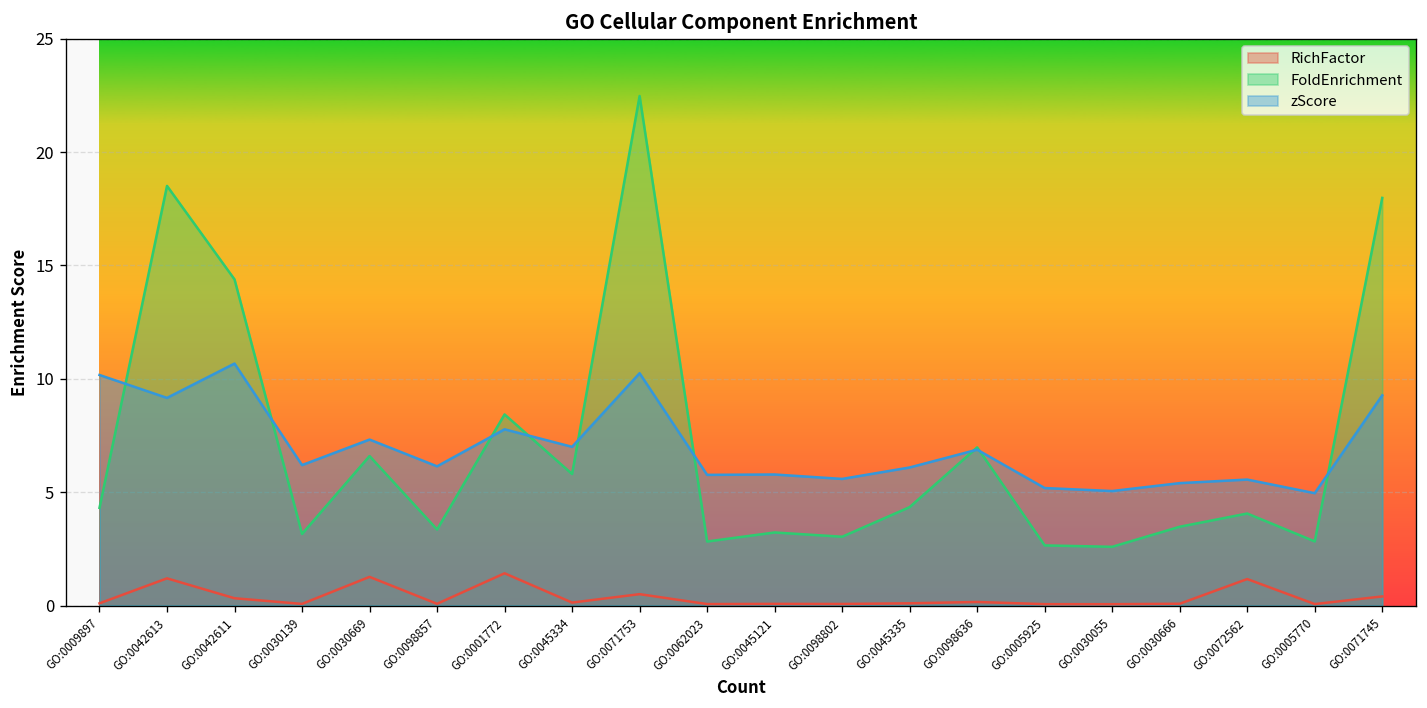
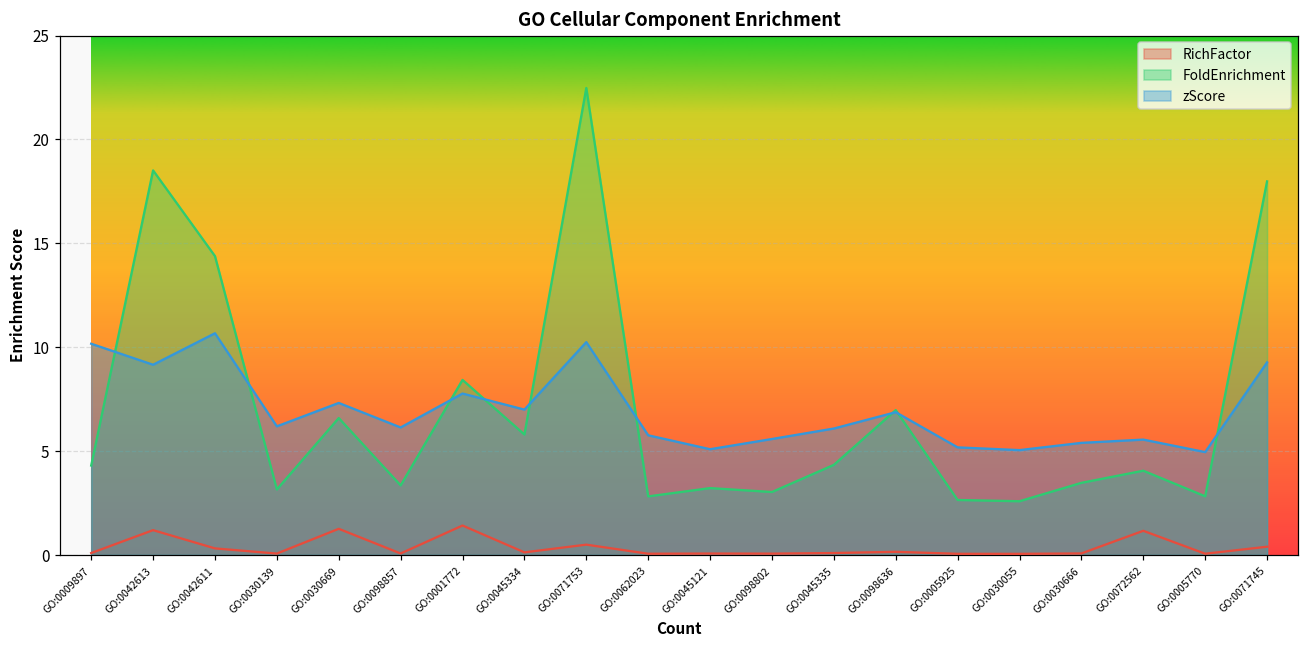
zScore, GO:0045121: 5.8 -> 5.1
